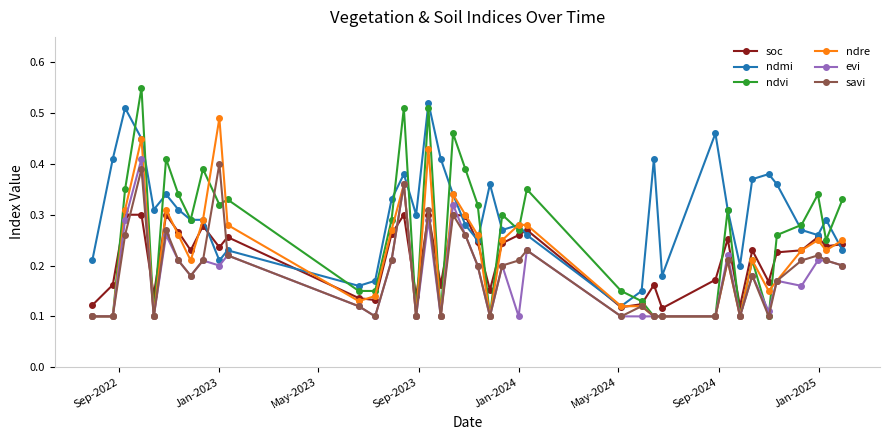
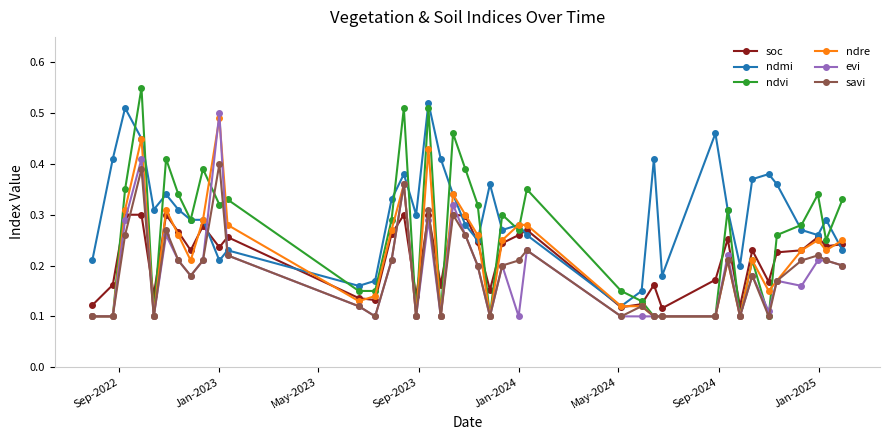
evi, Jan-2023: 0.2 -> 0.5
